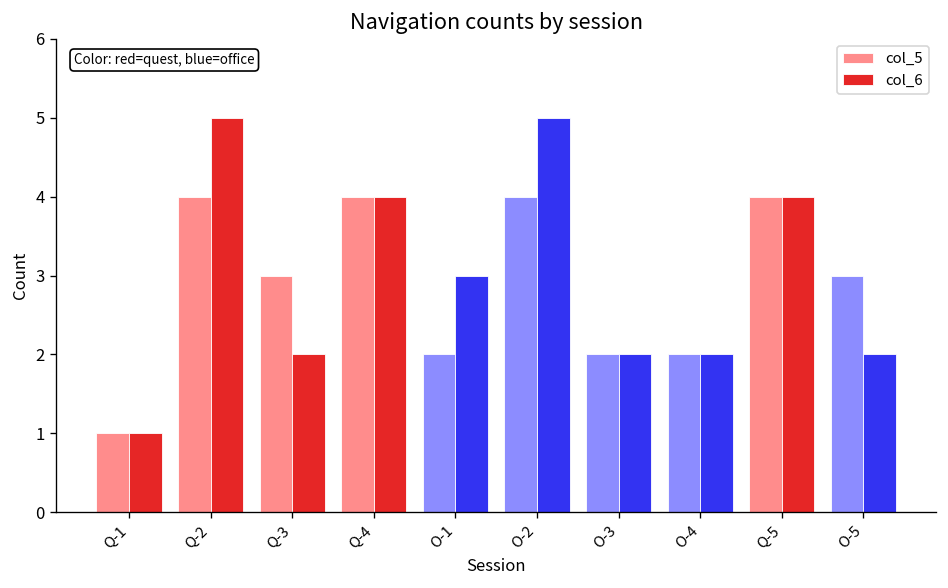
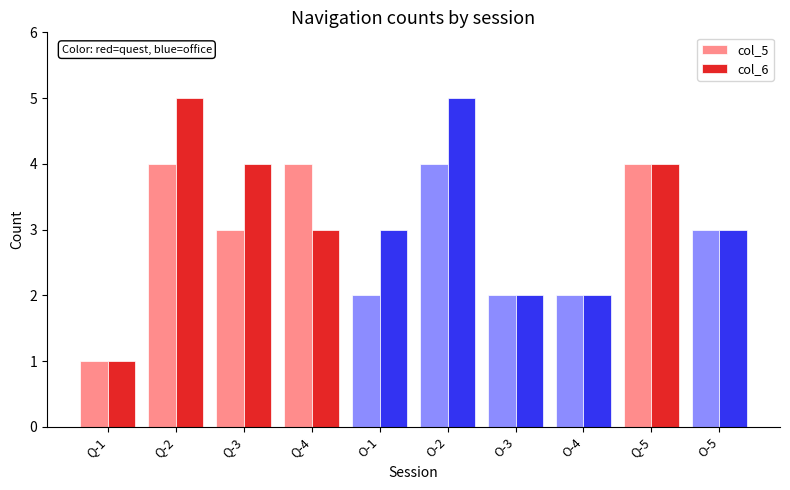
col_6, Q-3: 2 -> 4
col_6, Q-4: 4 -> 3
col_6, O-5: 2 -> 3
